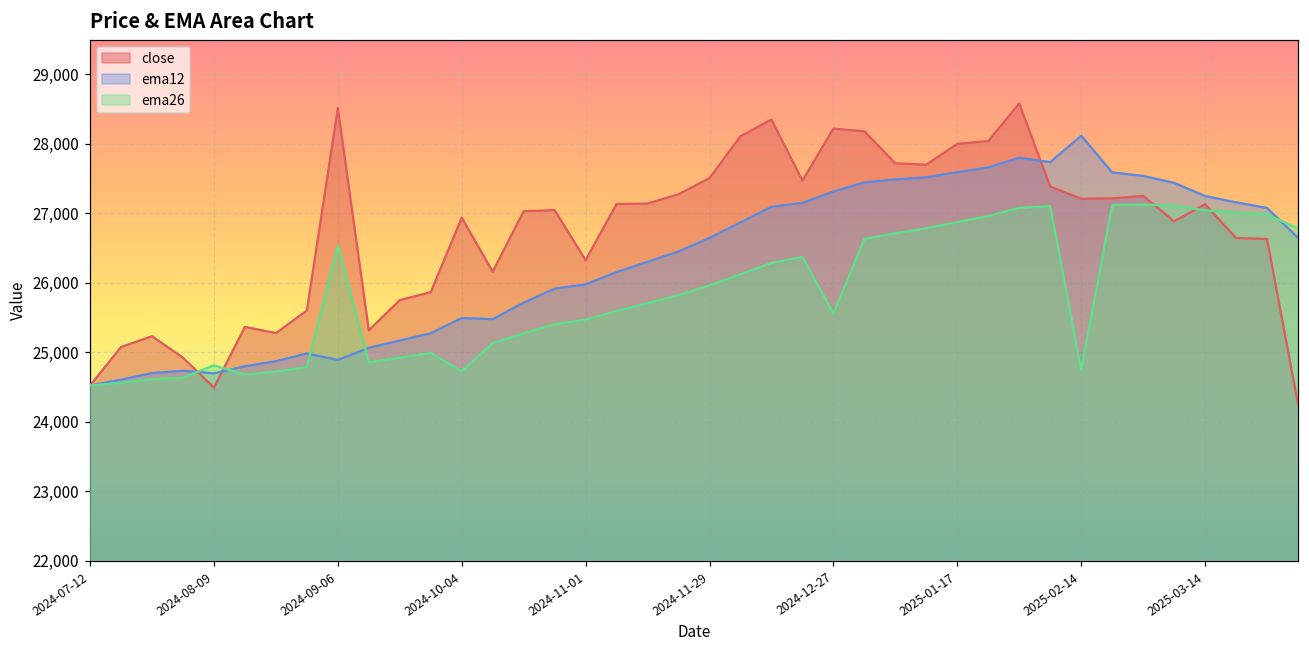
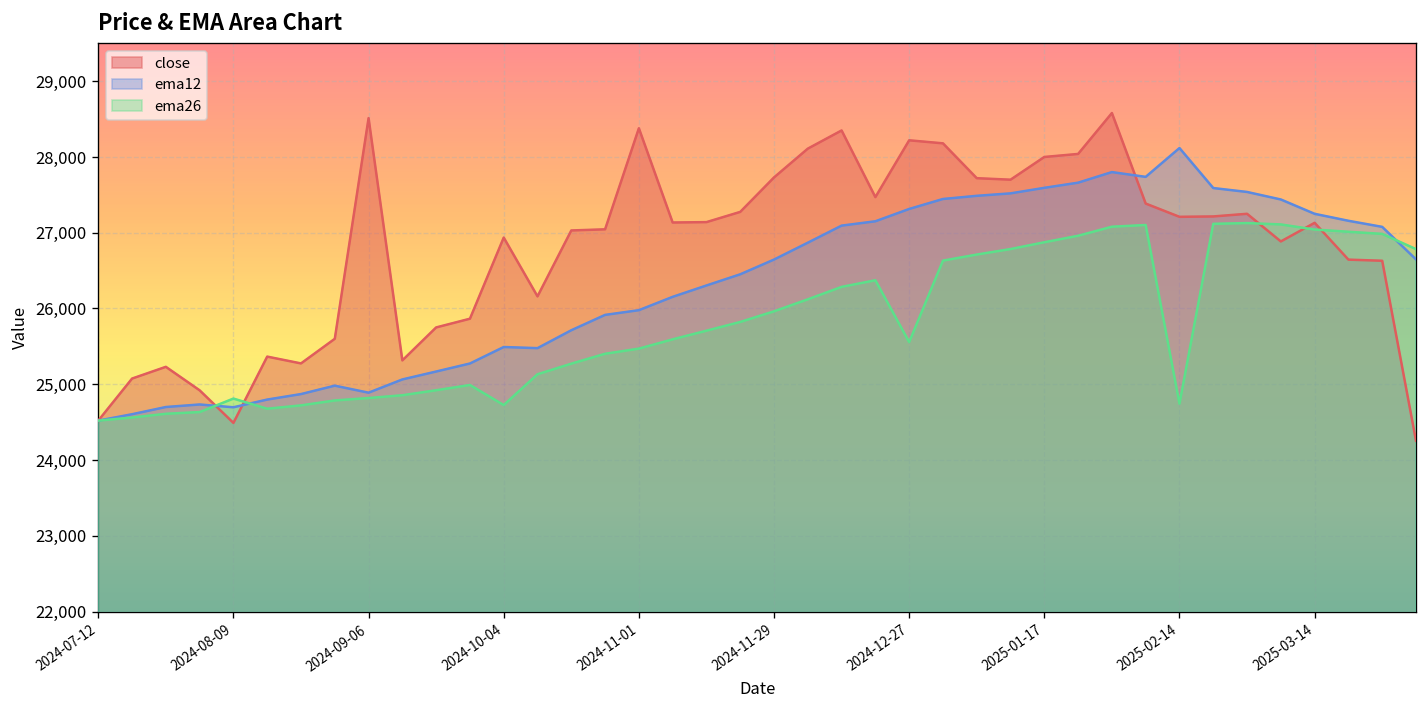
ema26, 2024-09-06: 26,500 -> 24,800
close, 2024-11-01: 26,300 -> 28,400
close, 2024-11-29: 27,500 -> 27,700
